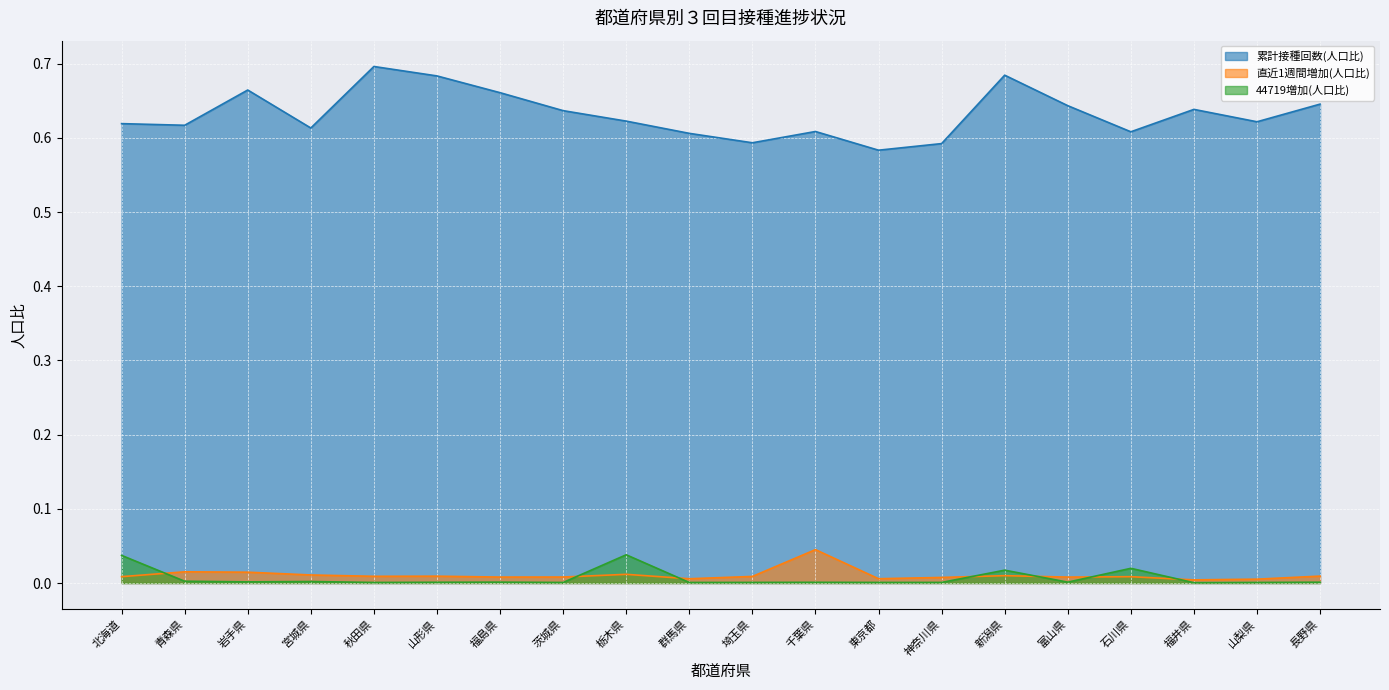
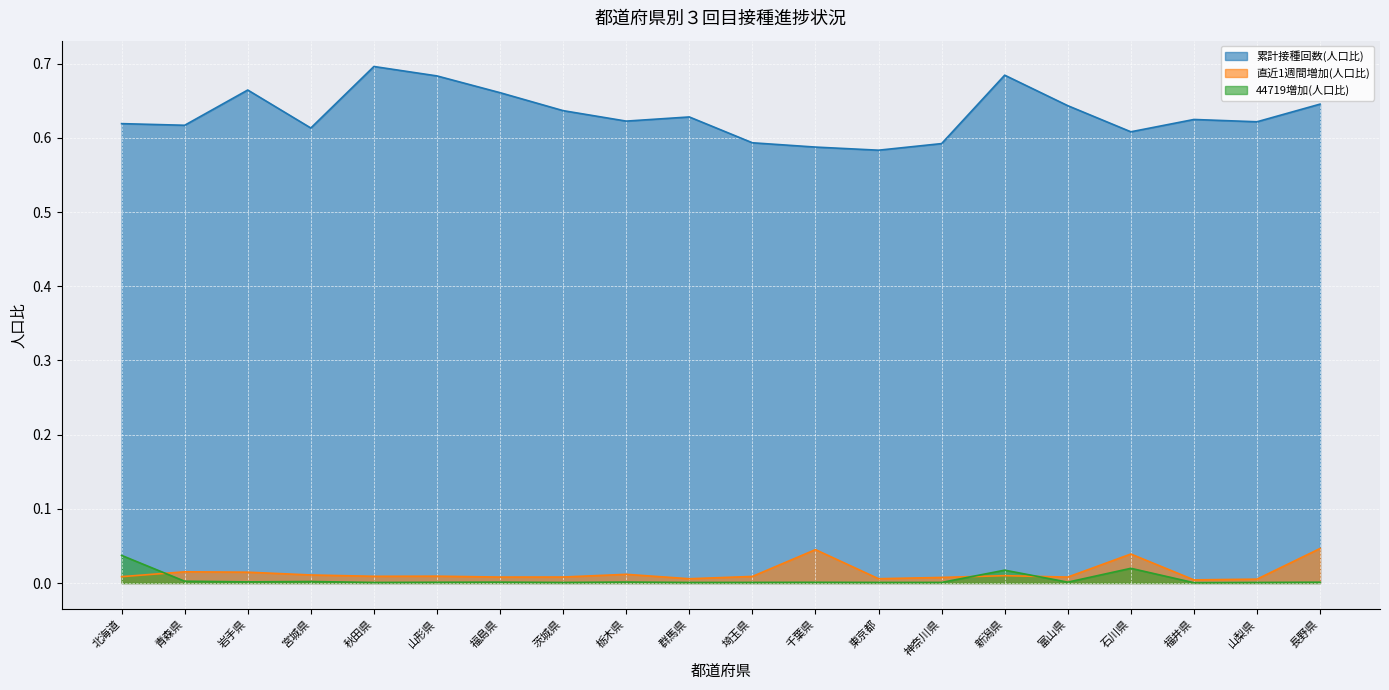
44719増加(人口比), 栃木県: 0.04 -> 0.00
累計接種回数(人口比), 群馬県: 0.61 -> 0.63
累計接種回数(人口比), 千葉県: 0.61 -> 0.59
直近1週間増加(人口比), 石川県: 0.01 -> 0.04
累計接種回数(人口比), 福井県: 0.64 -> 0.62
直近1週間増加(人口比), 長野県: 0.01 -> 0.05
